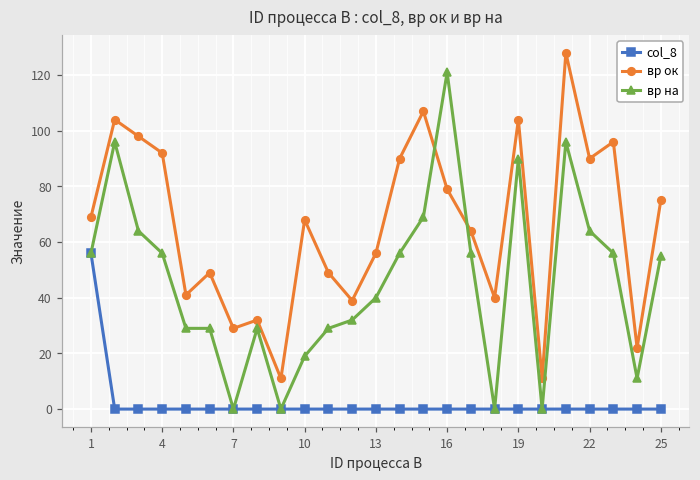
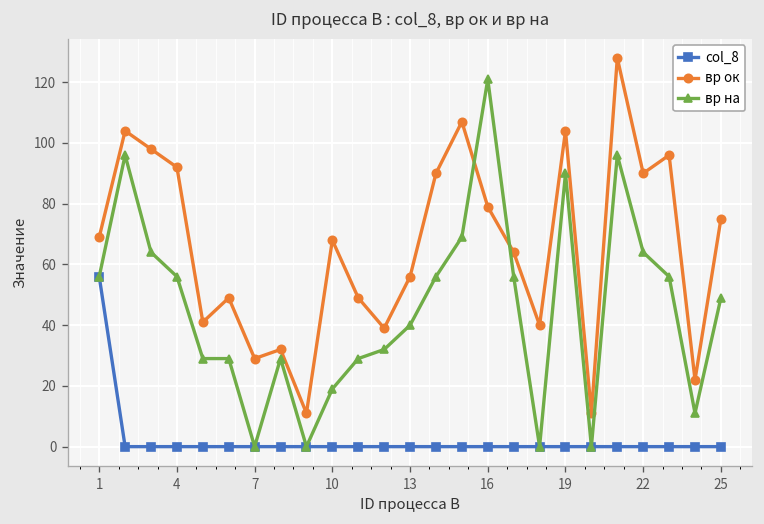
вр на, 25: 55 -> 49
